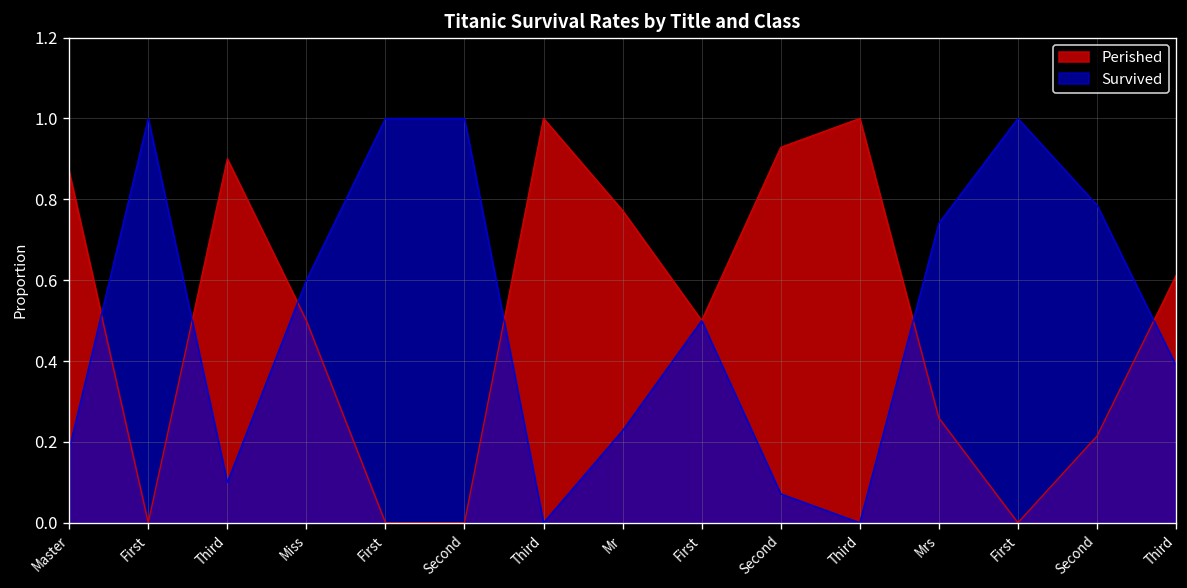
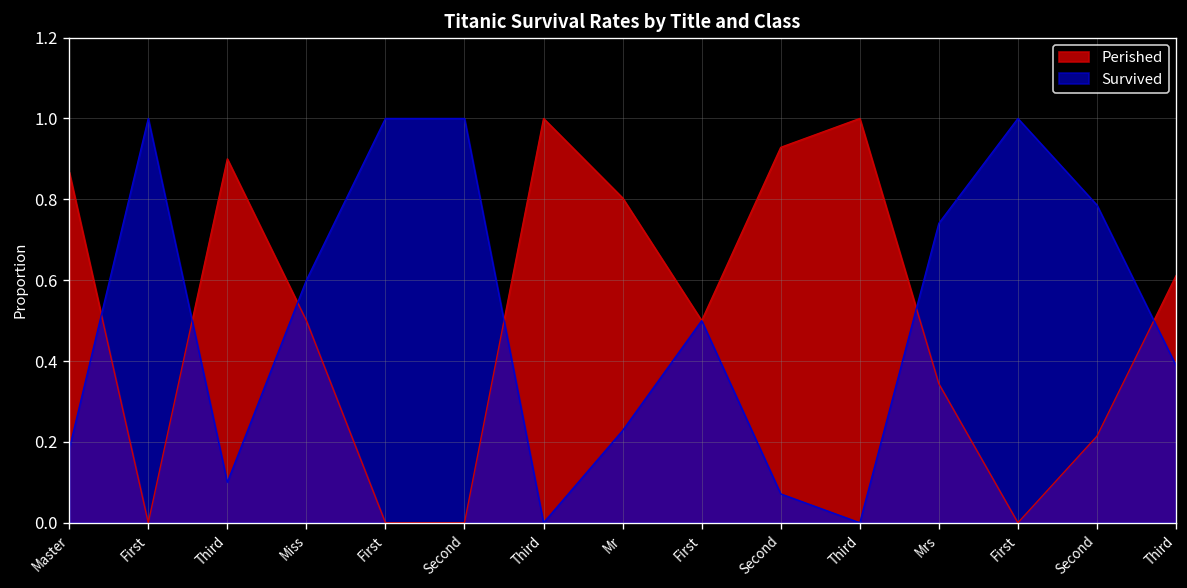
Perished, Mr: 0.77 -> 0.80
Perished, Mrs: 0.26 -> 0.34
